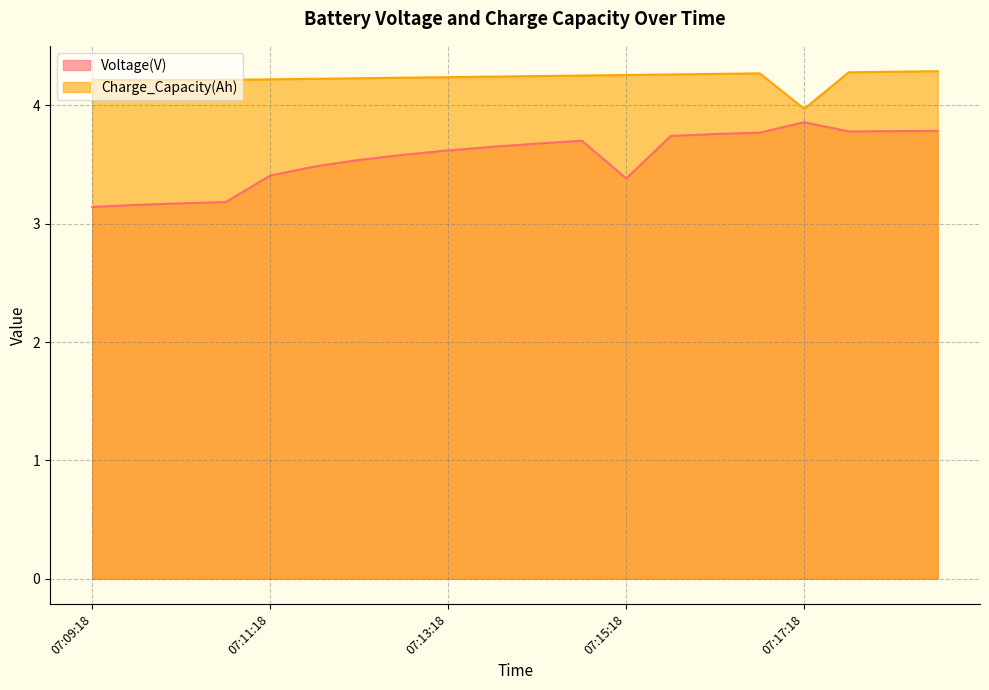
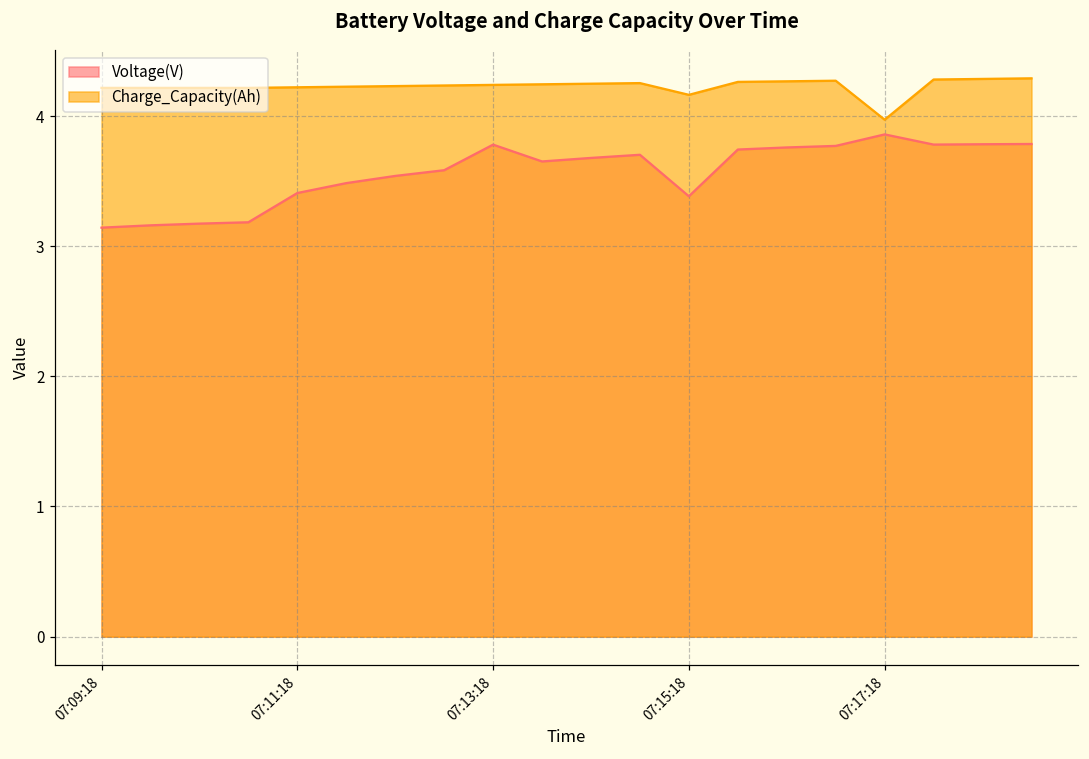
Voltage(V), 07:13:18: 3.62 -> 3.78
Charge_Capacity(Ah), 07:15:18: 4.26 -> 4.16
